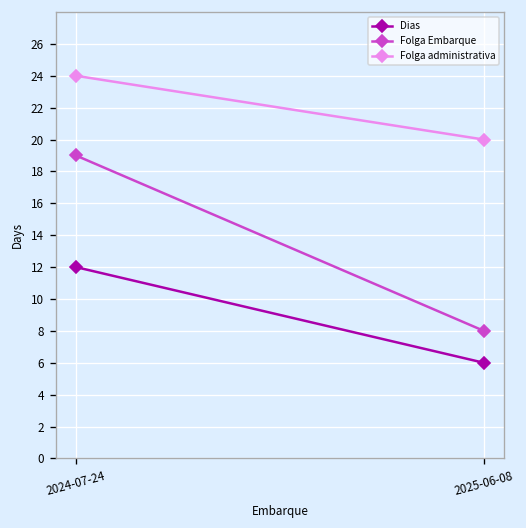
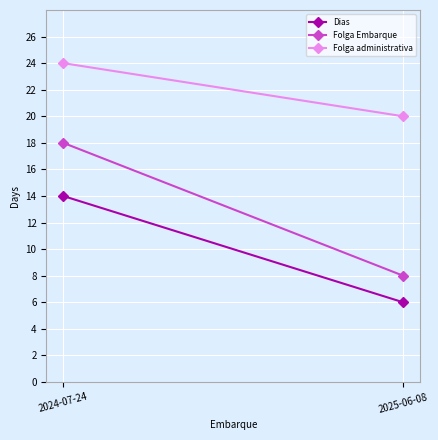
Dias, 2024-07-24: 12 -> 14
Folga Embarque, 2024-07-24: 19 -> 18
